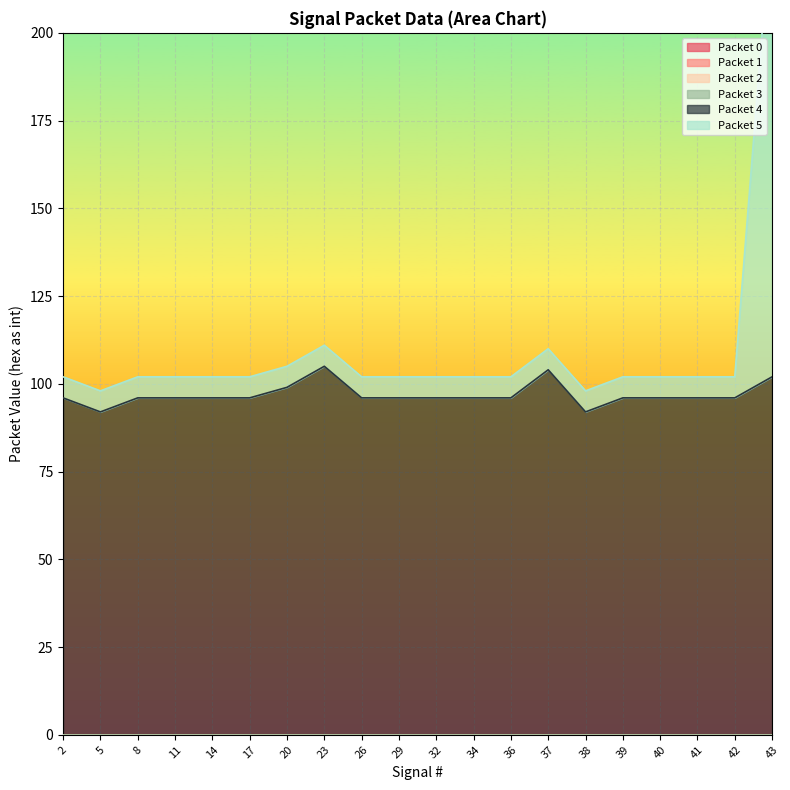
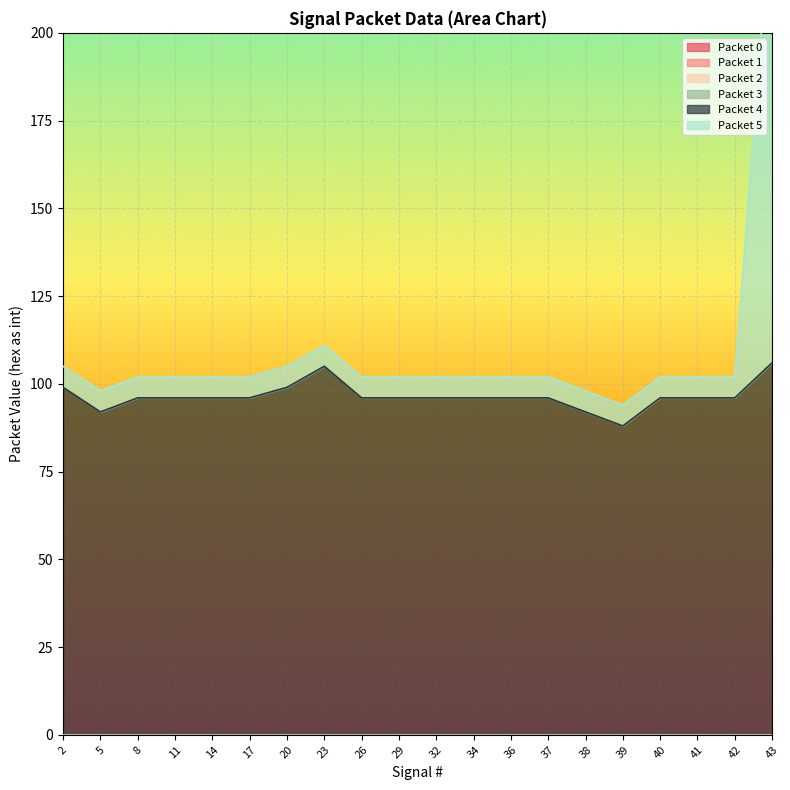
Packet 4, 2: 96 -> 99
Packet 4, 37: 104 -> 96
Packet 4, 39: 96 -> 88
Packet 4, 43: 102 -> 106
